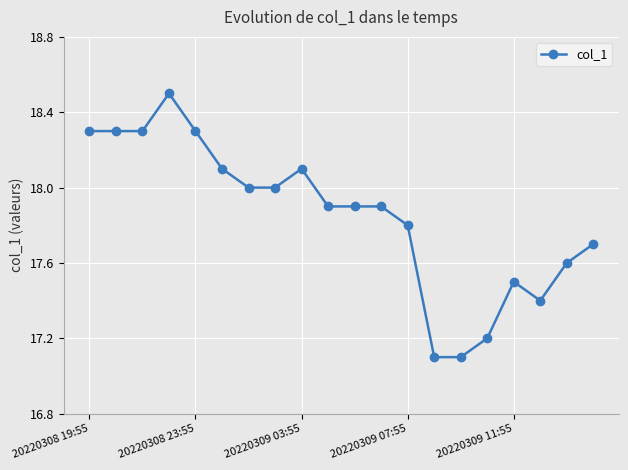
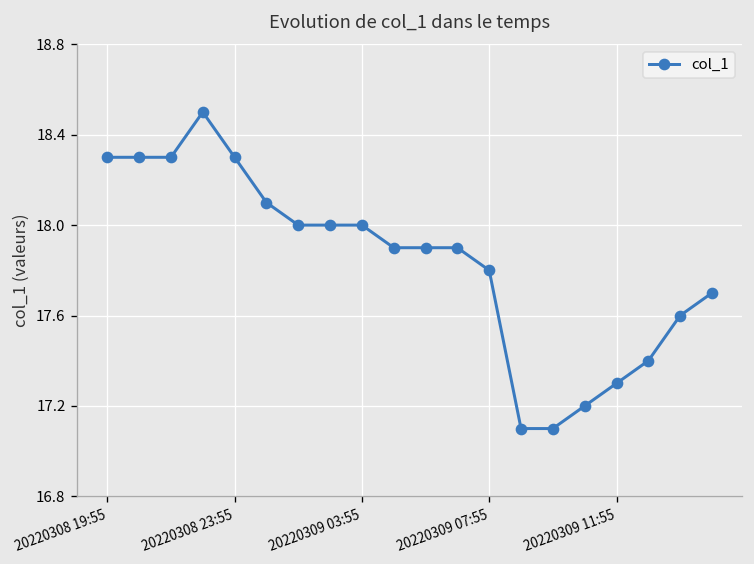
20220309 03:55: 18.1 -> 18.0
20220309 11:55: 17.5 -> 17.3
